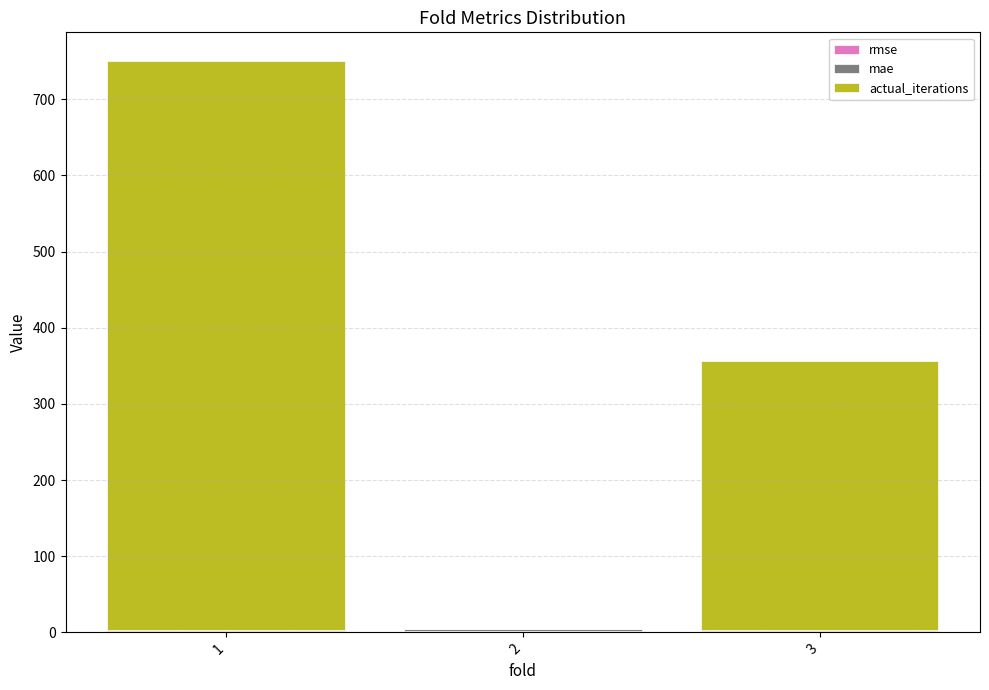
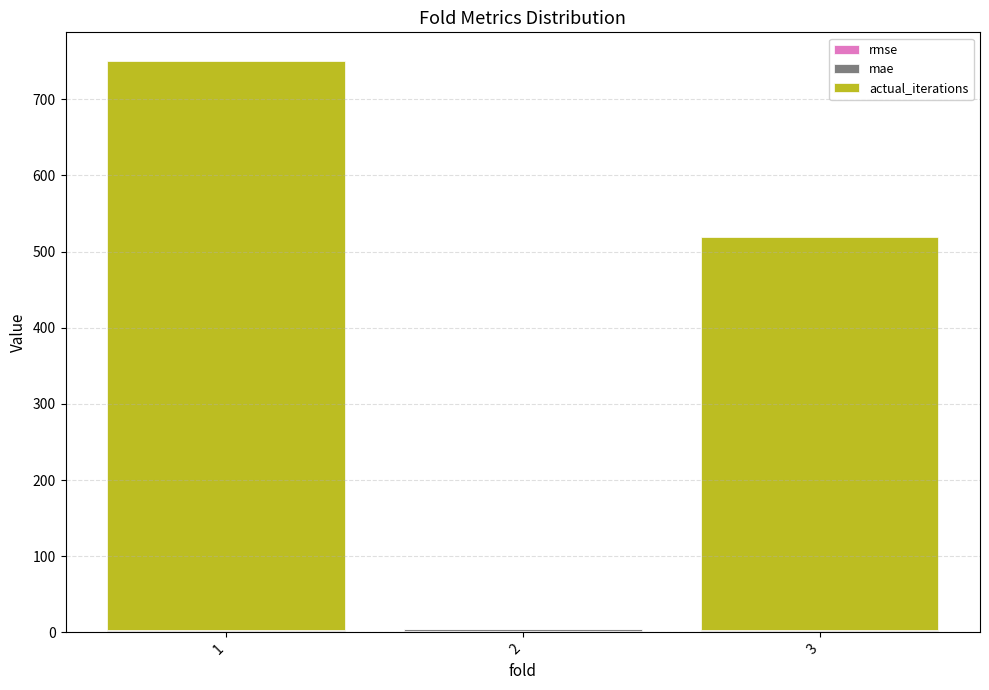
actual_iterations, 3: 350 -> 520
